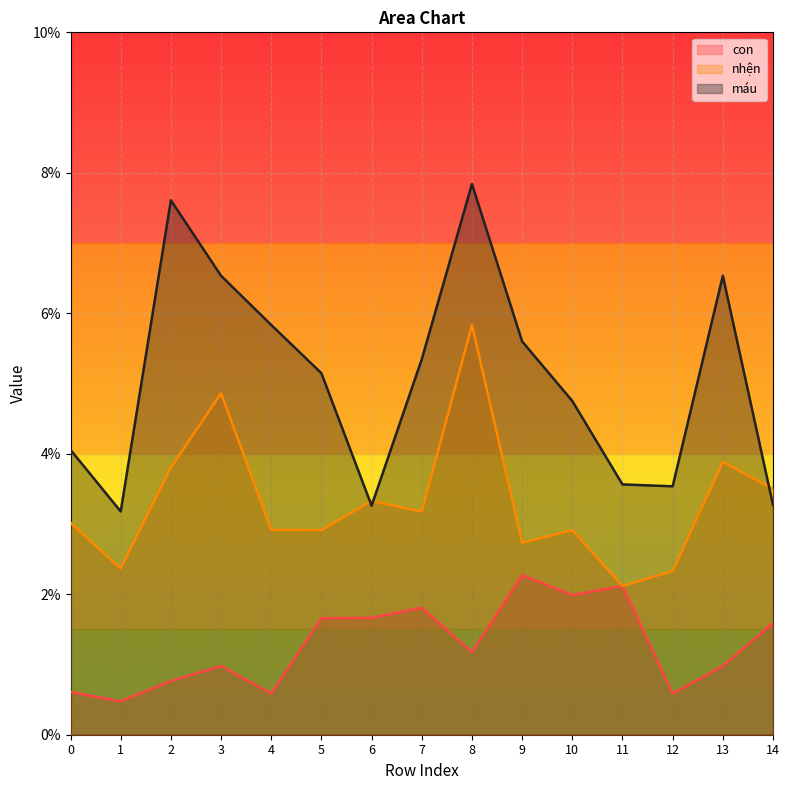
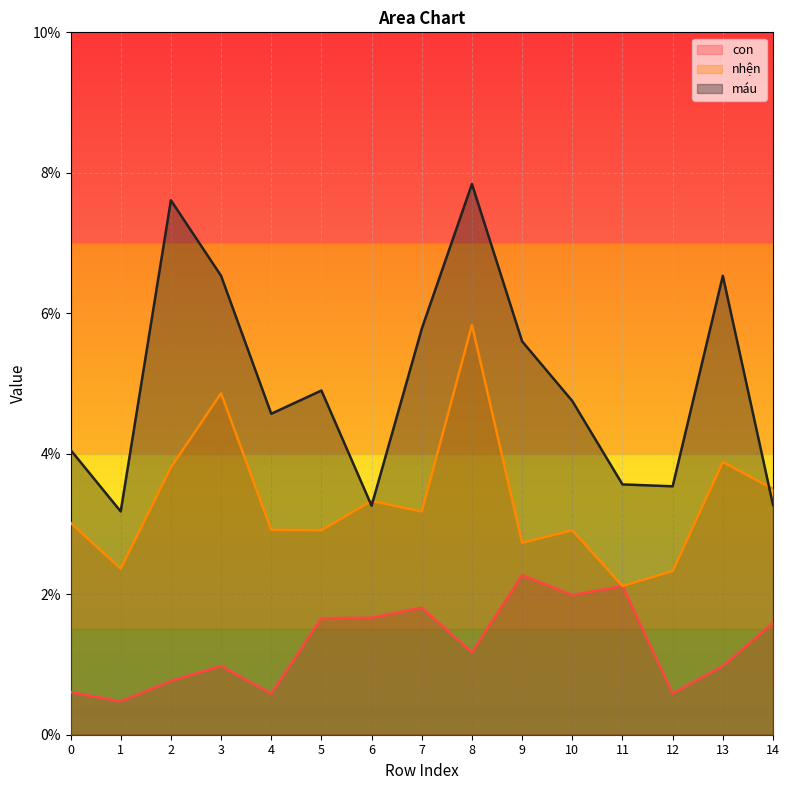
máu, 4: 5.8% -> 4.6%
máu, 5: 5.1% -> 4.9%
máu, 7: 5.3% -> 5.8%
